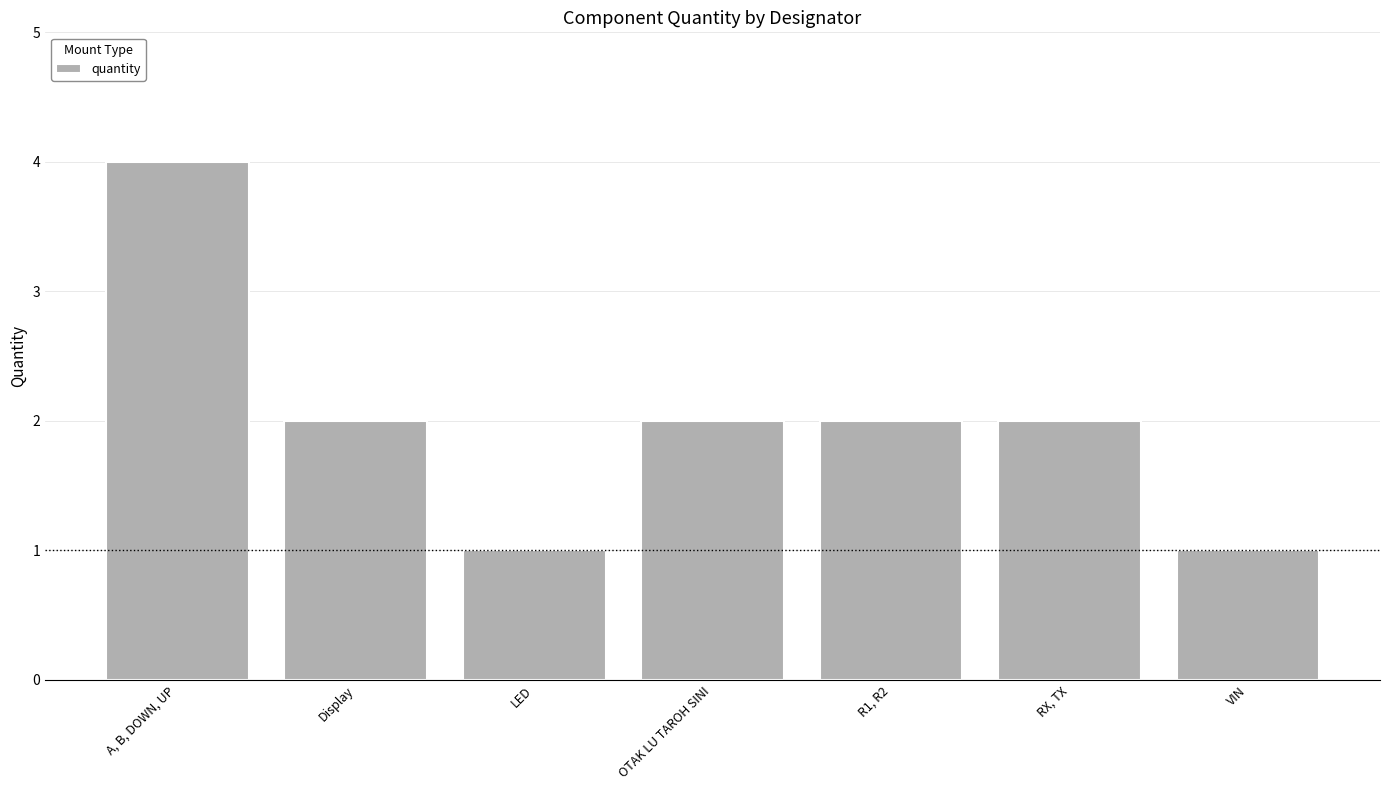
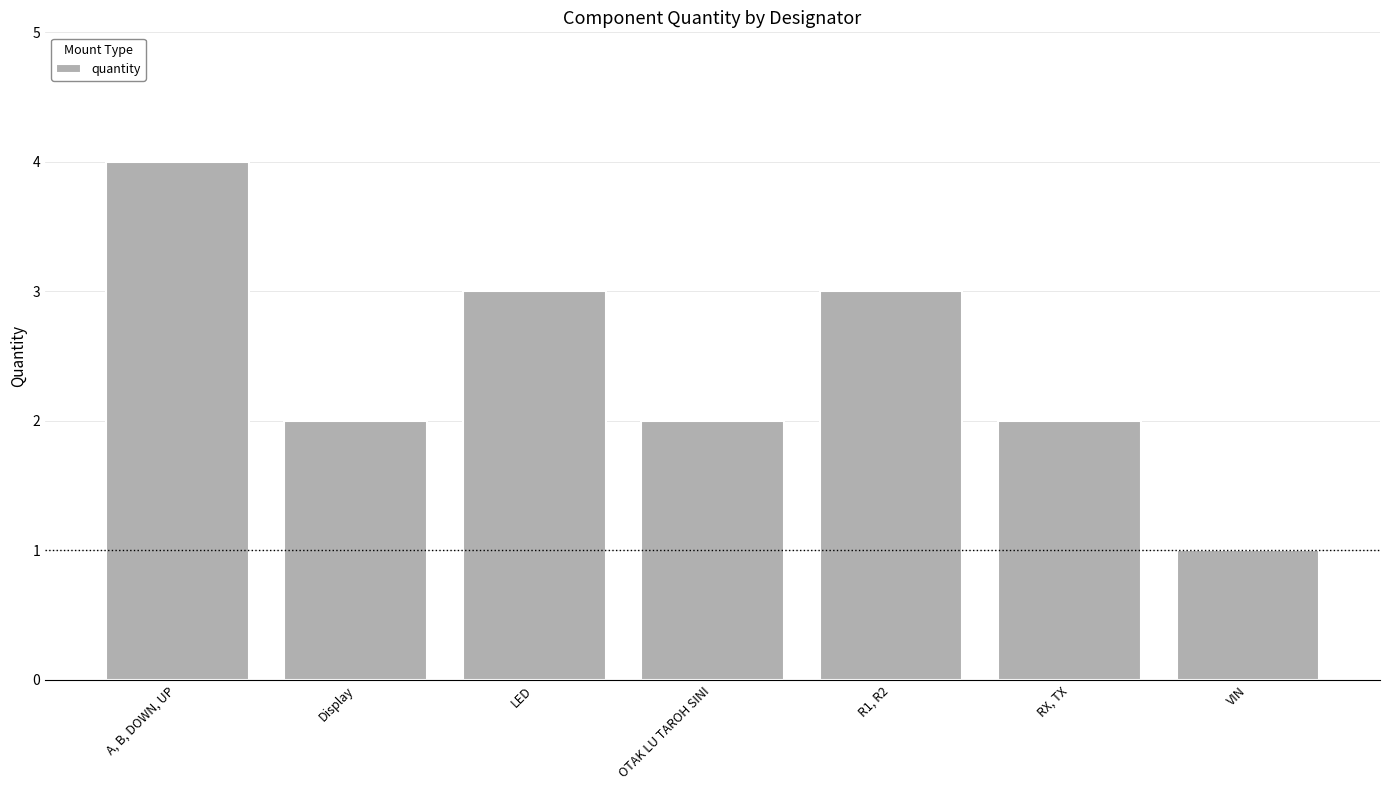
LED: 1 -> 3
R1, R2: 2 -> 3
